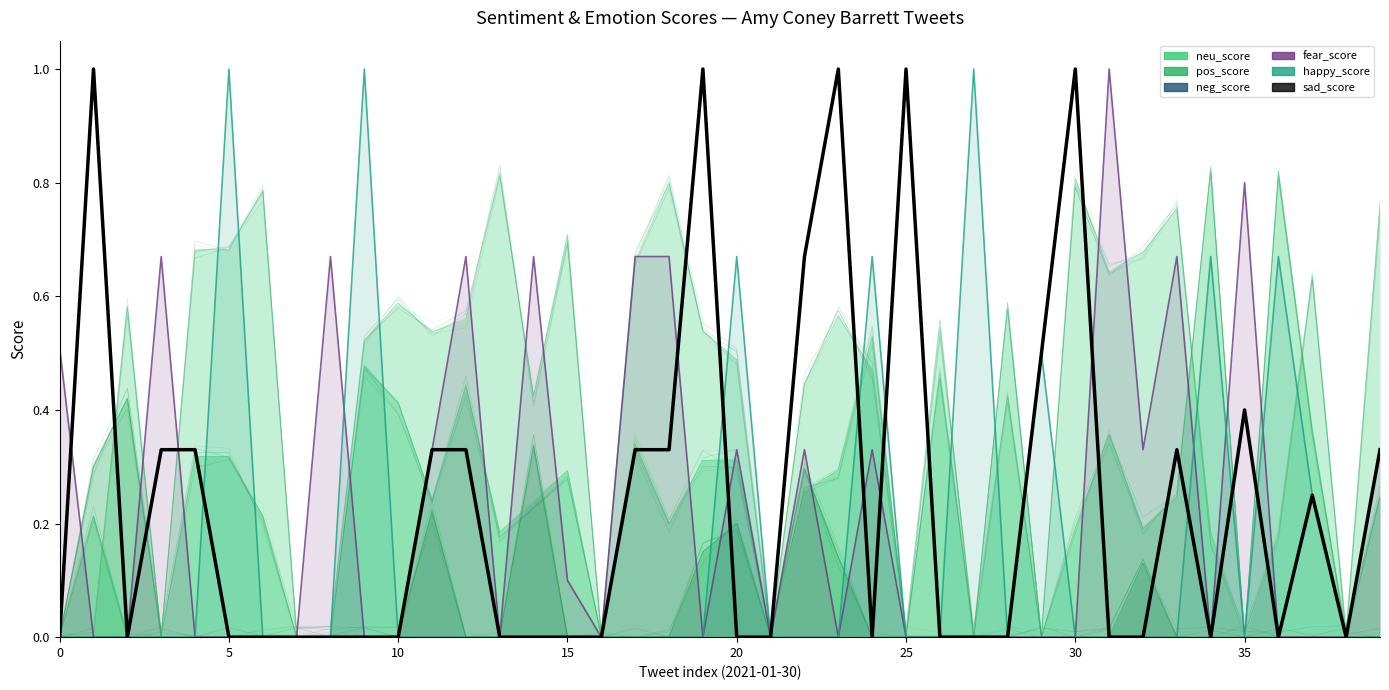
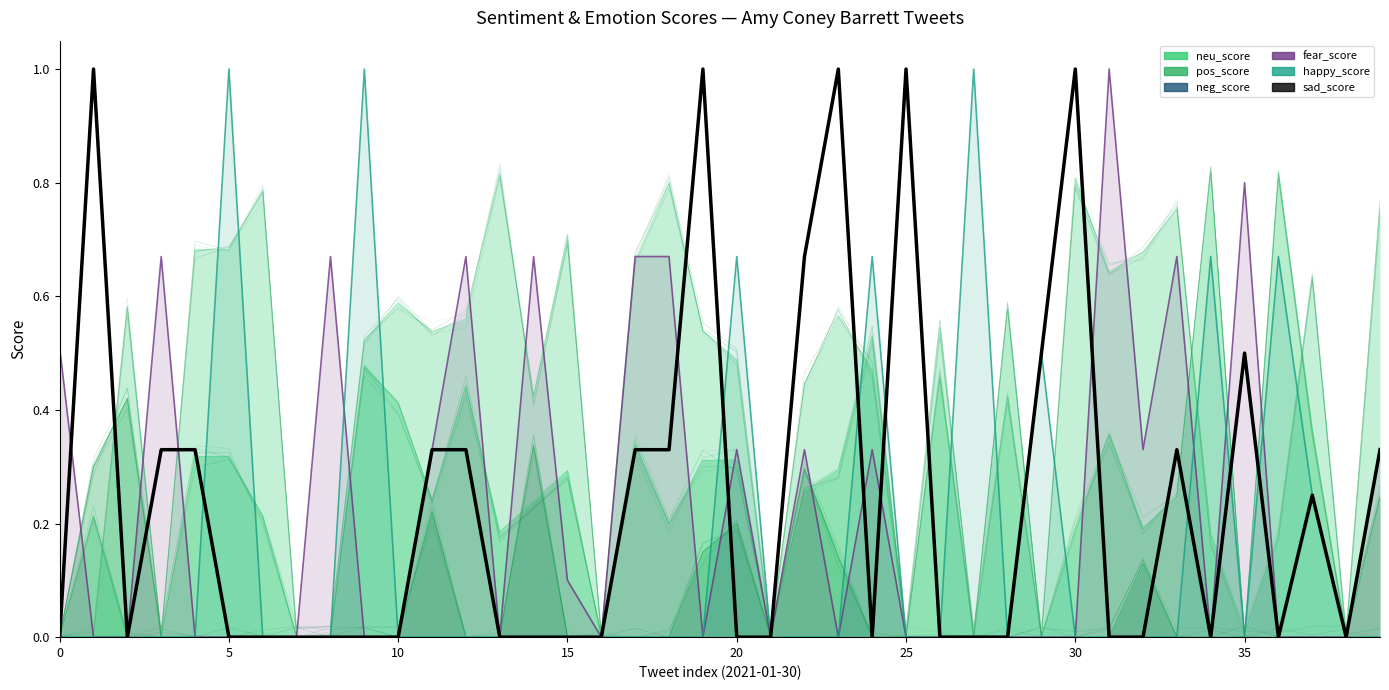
sad_score, 35: 0.4 -> 0.5
